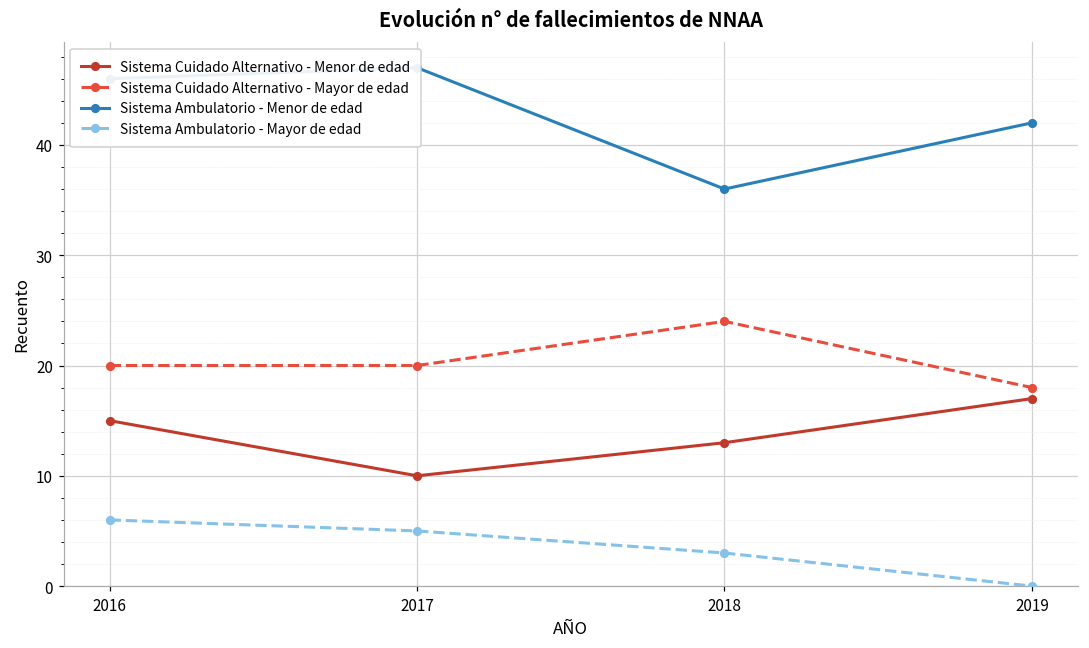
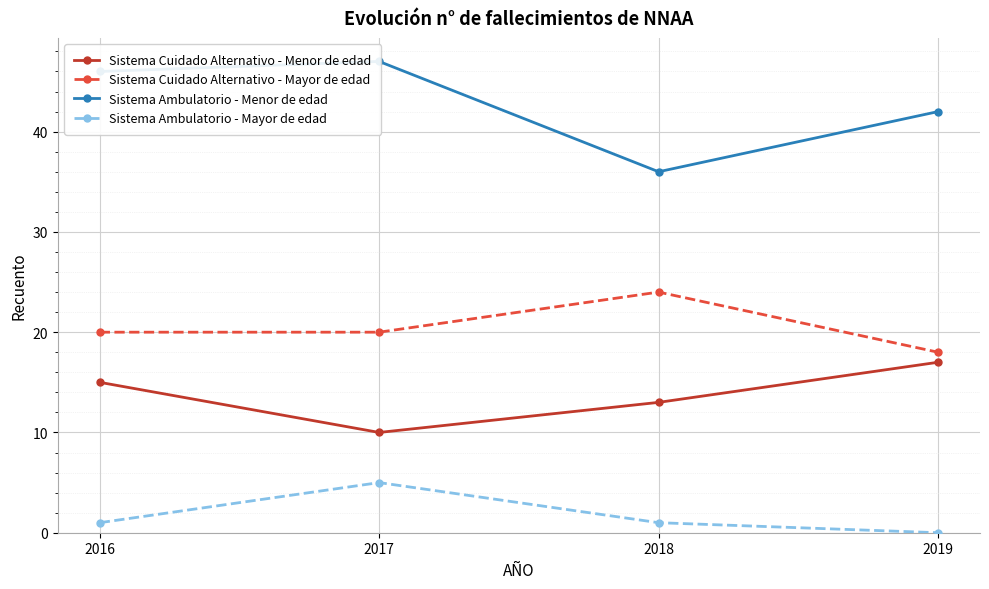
Sistema Ambulatorio - Mayor de edad, 2016: 6 -> 1
Sistema Ambulatorio - Mayor de edad, 2018: 3 -> 1
